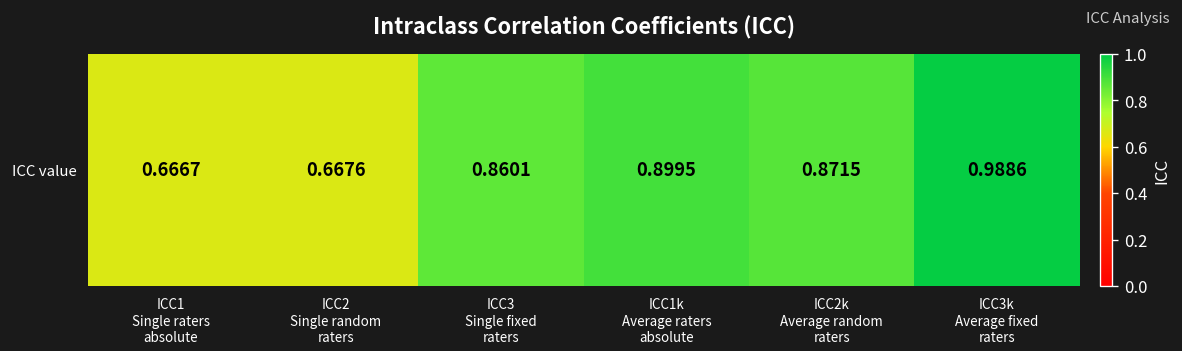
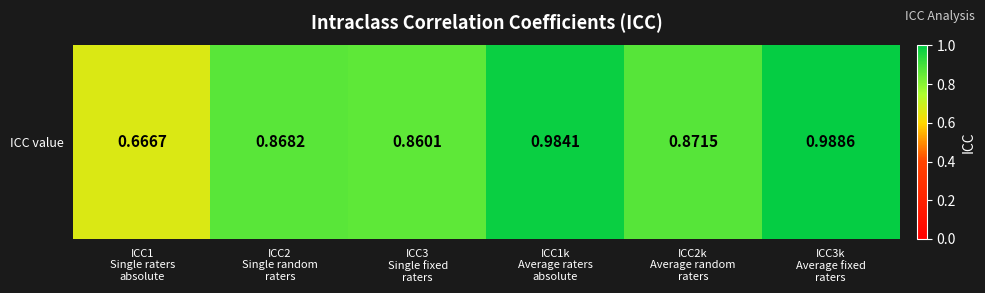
ICC value, ICC2 Single random raters: 0.6676 -> 0.8682
ICC value, ICC1k Average raters absolute: 0.8995 -> 0.9841
